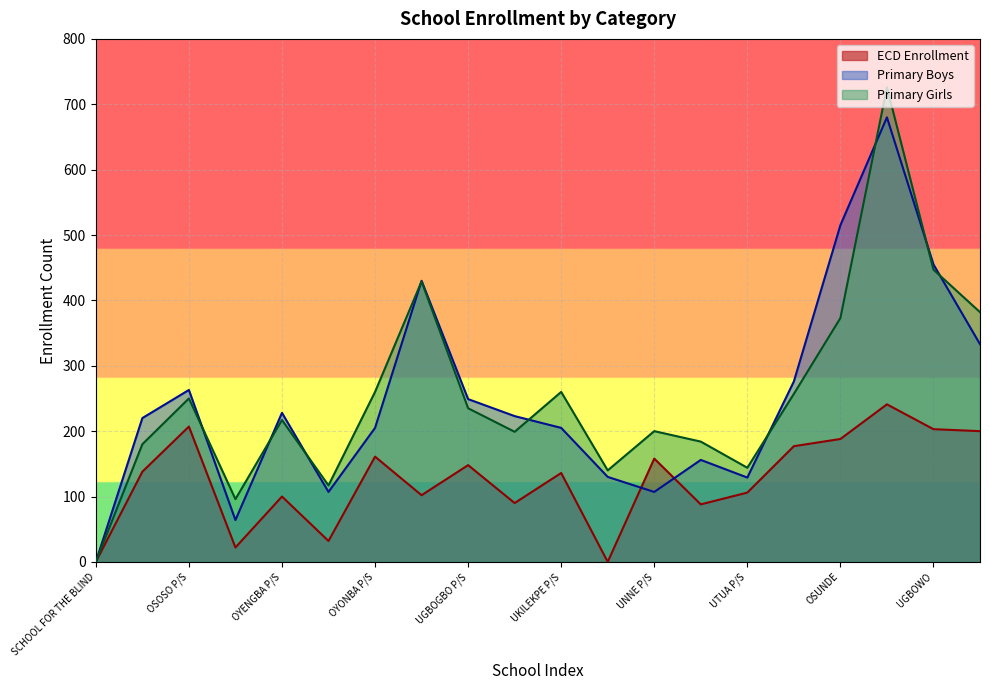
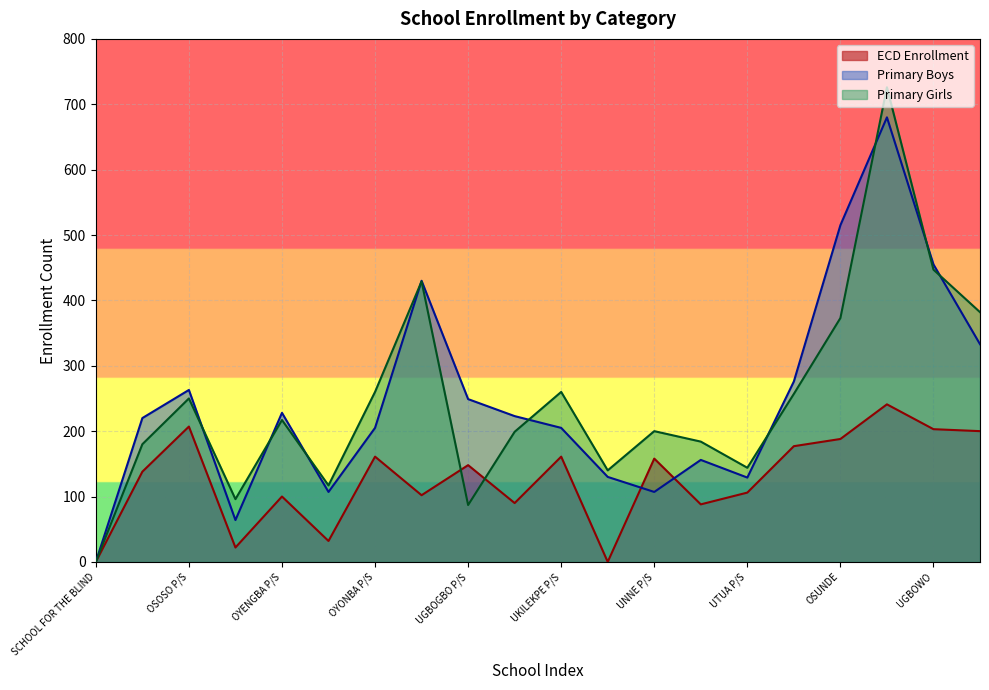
Primary Girls, UGBOGBO P/S: 240 -> 90
ECD Enrollment, UKILEKPE P/S: 140 -> 160
